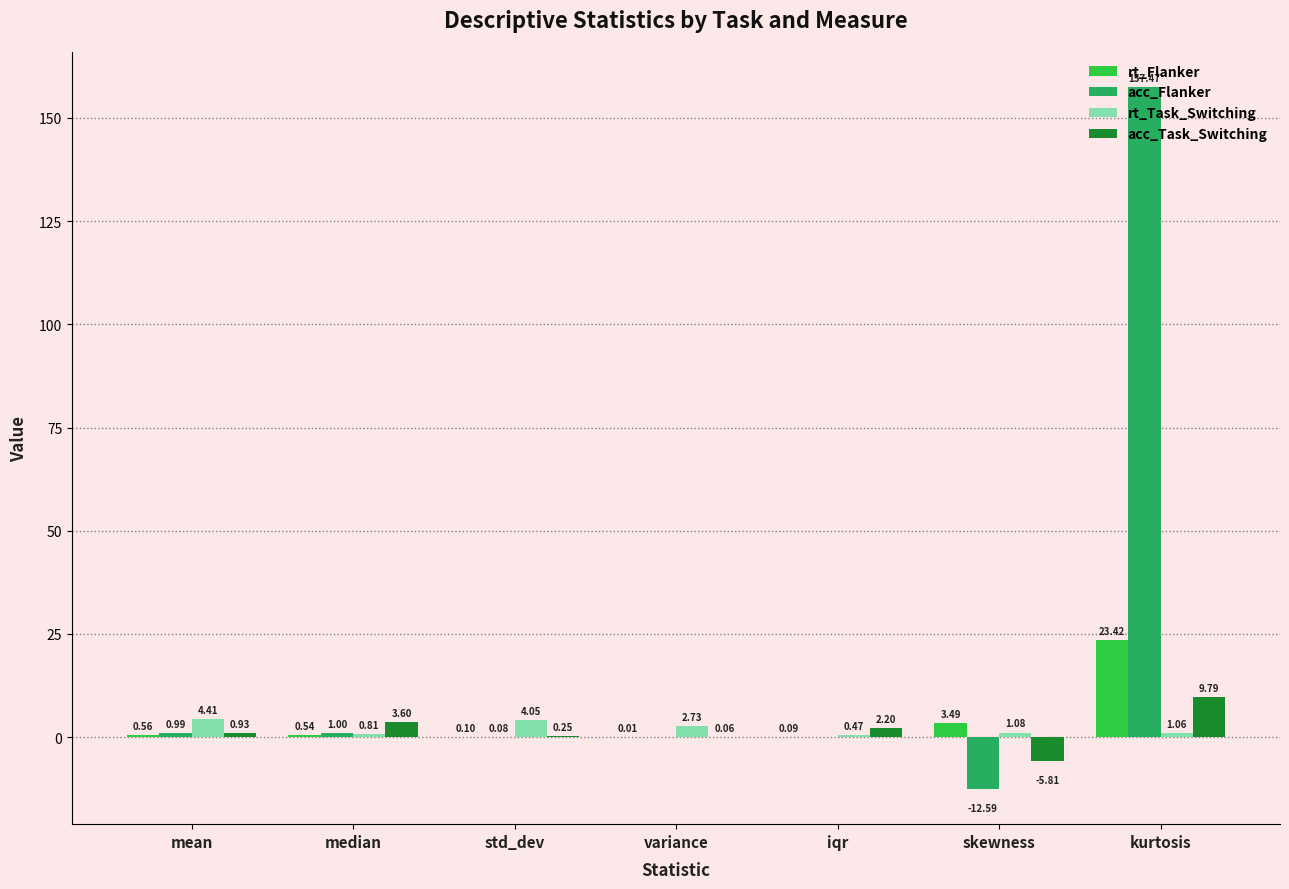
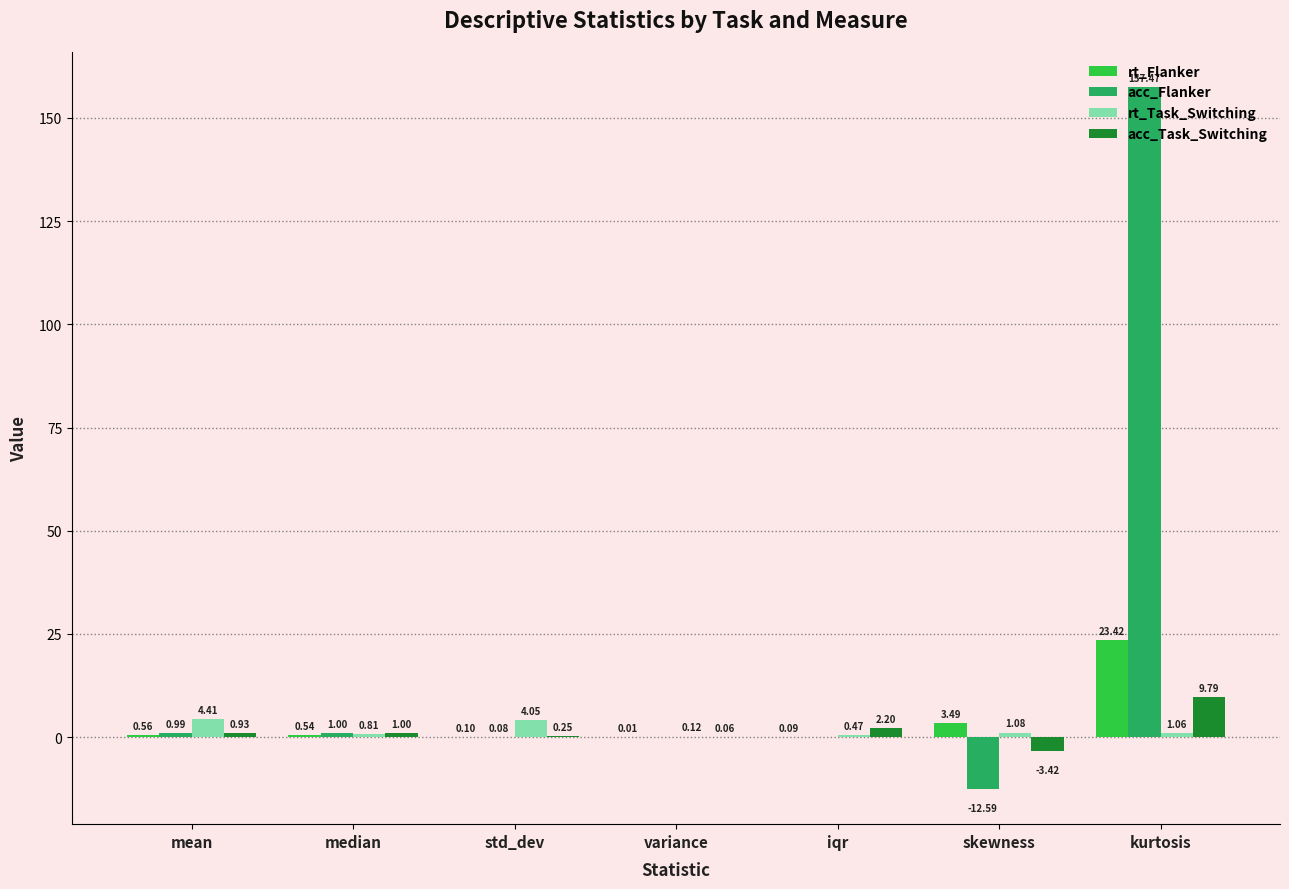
acc_Task_Switching, median: 3.60 -> 1.00
rt_Task_Switching, variance: 2.73 -> 0.12
acc_Task_Switching, skewness: -5.81 -> -3.42
